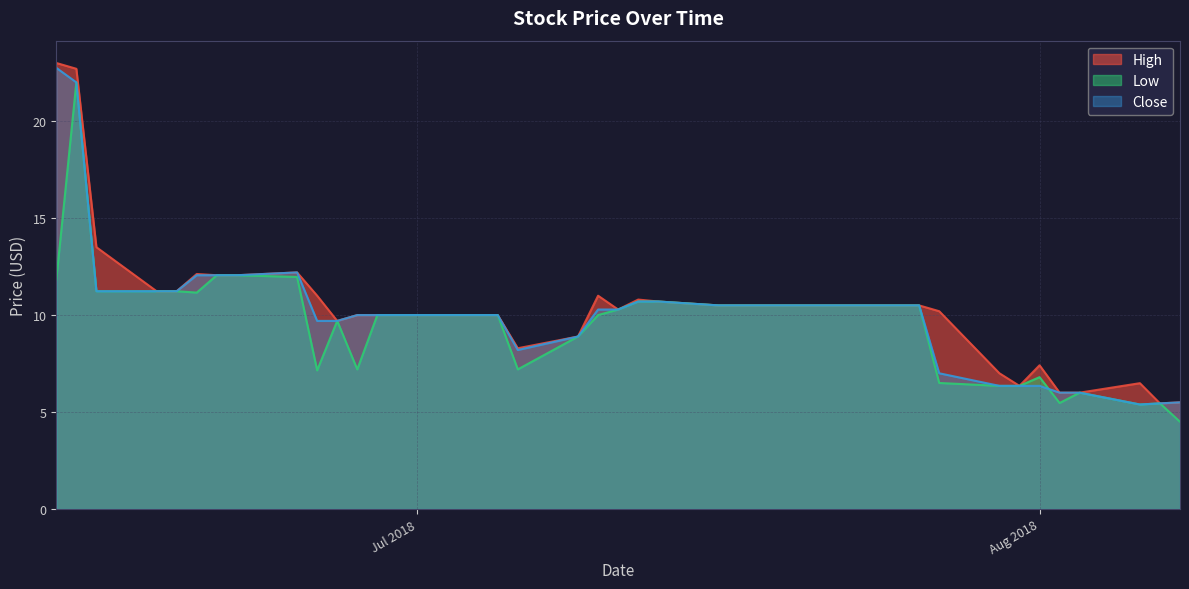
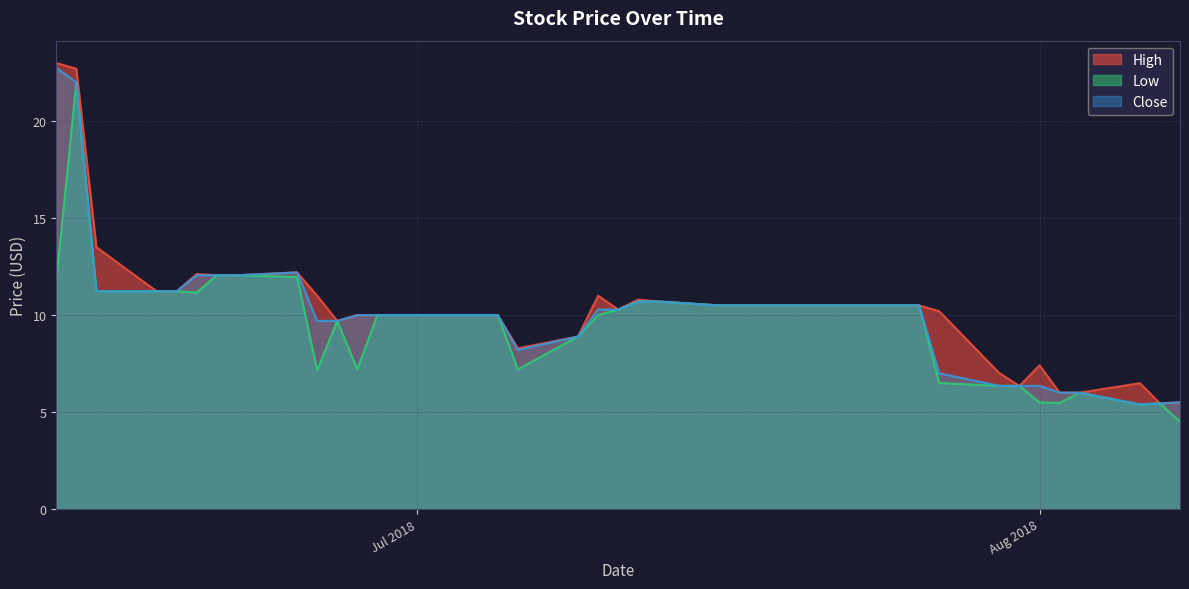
Low, Aug 2018: 6.8 -> 5.5
